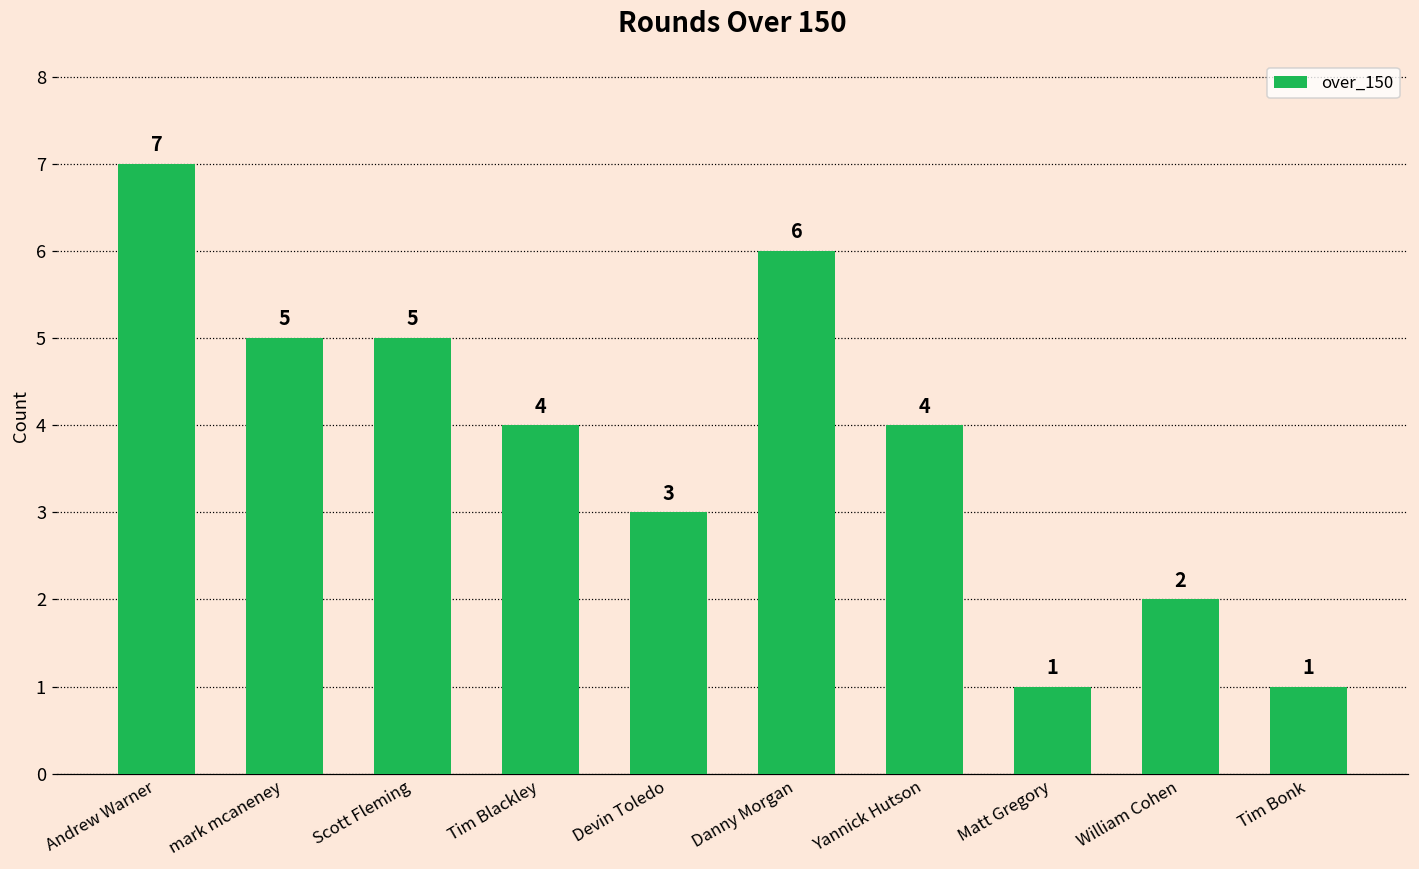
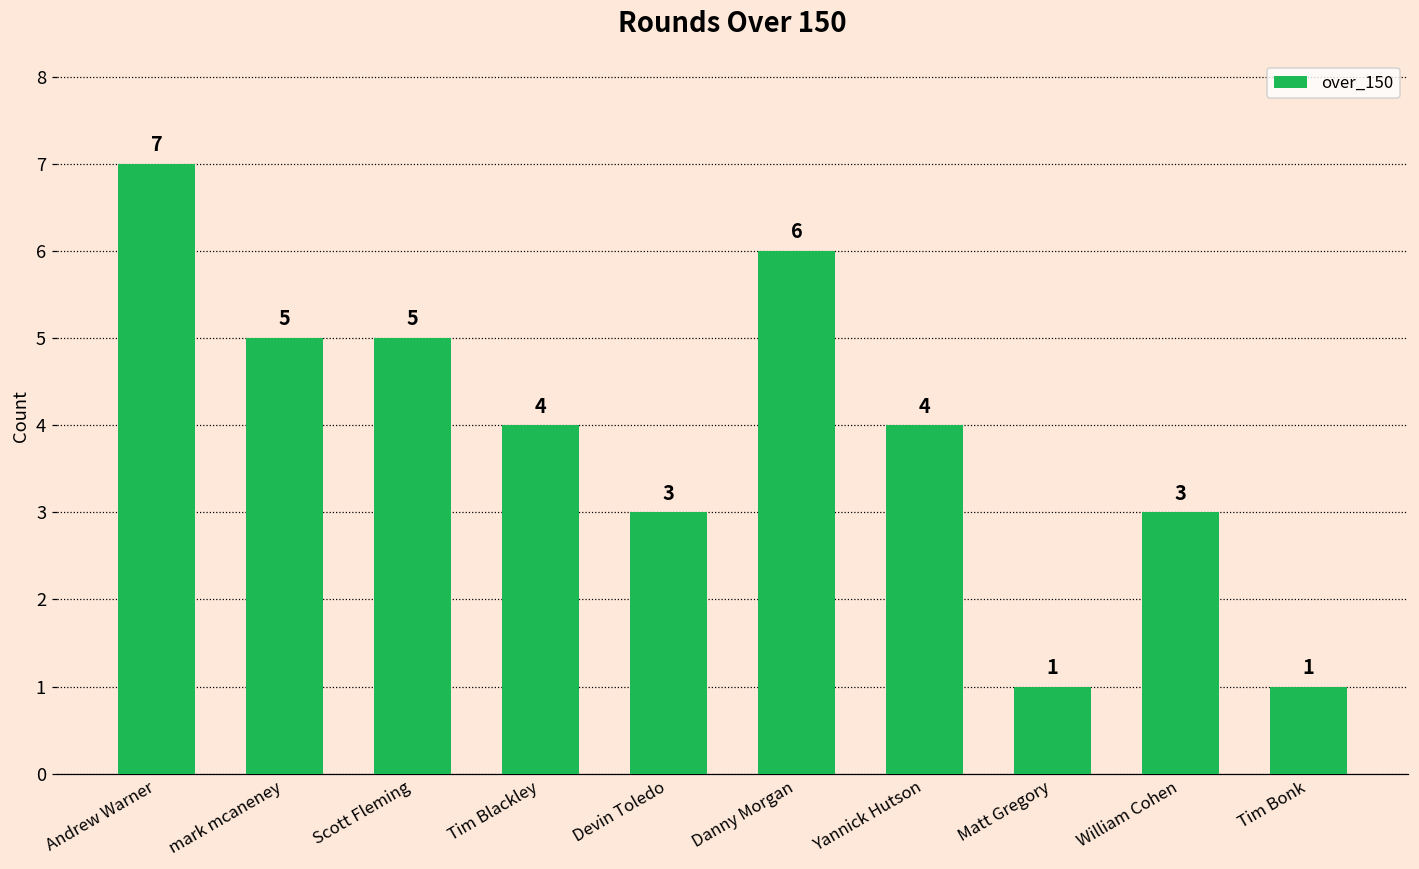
William Cohen: 2 -> 3
